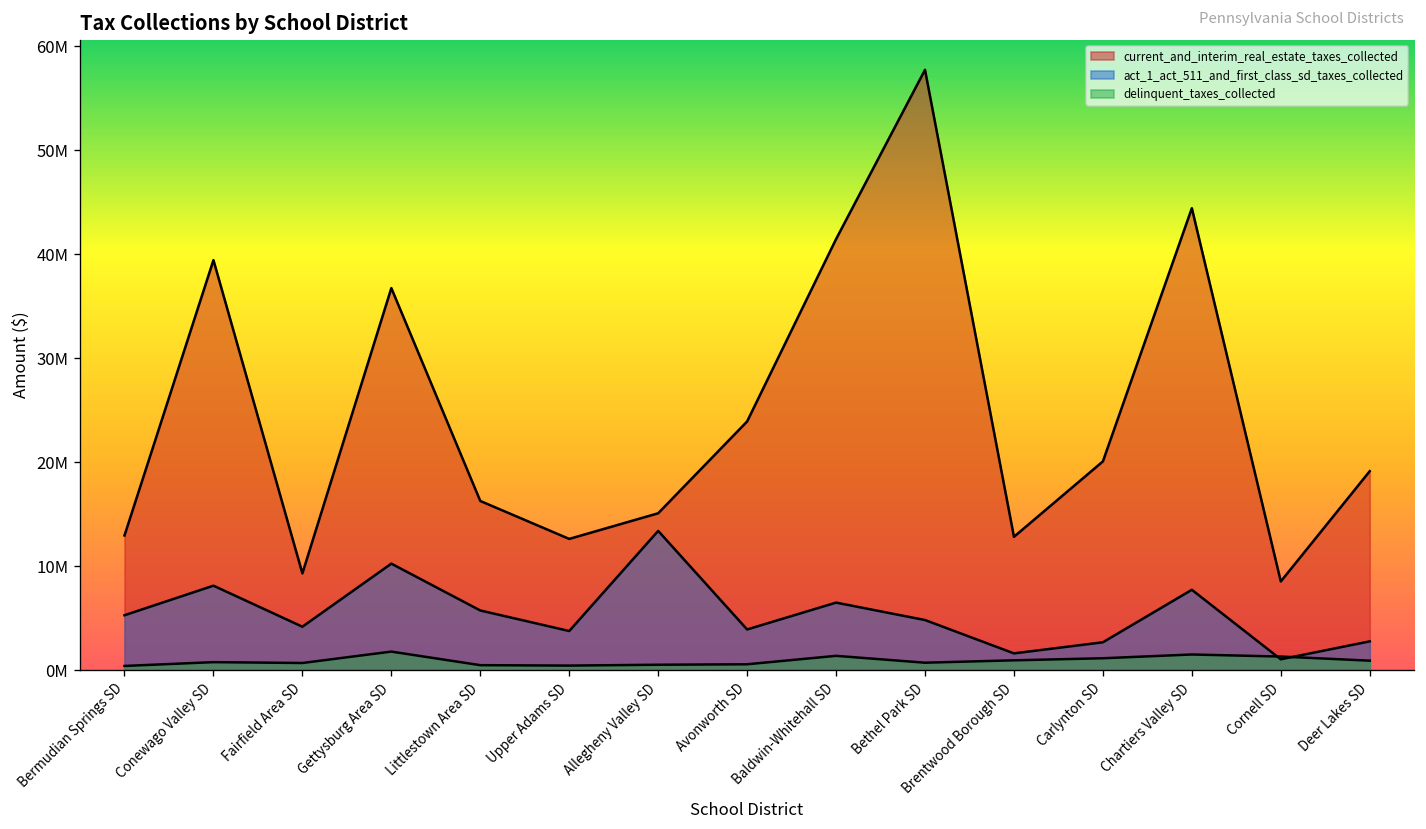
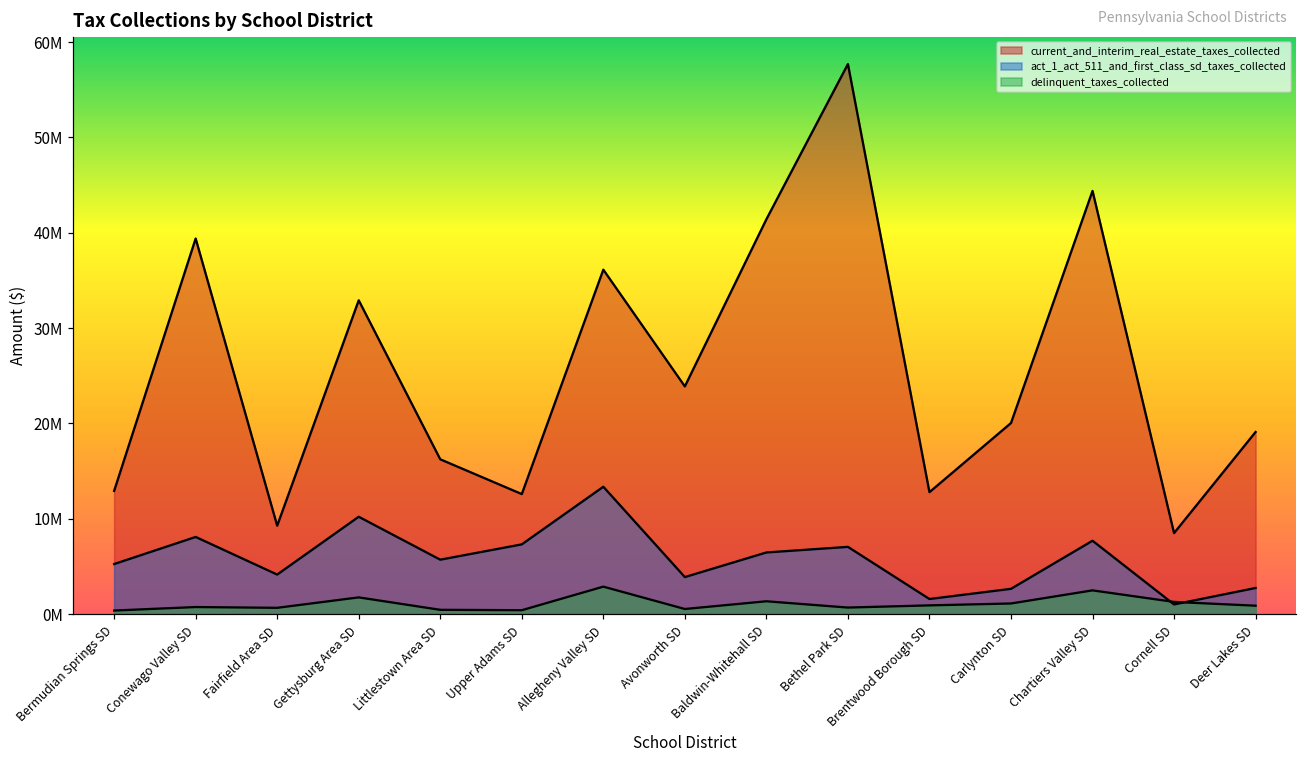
current_and_interim_real_estate_taxes_collected, Gettysburg Area SD: 37000000 -> 33000000
act_1_act_511_and_first_class_sd_taxes_collected, Upper Adams SD: 4000000 -> 7000000
current_and_interim_real_estate_taxes_collected, Allegheny Valley SD: 15000000 -> 36000000
delinquent_taxes_collected, Allegheny Valley SD: 0 -> 3000000
act_1_act_511_and_first_class_sd_taxes_collected, Bethel Park SD: 5000000 -> 7000000
delinquent_taxes_collected, Chartiers Valley SD: 1000000 -> 2000000
